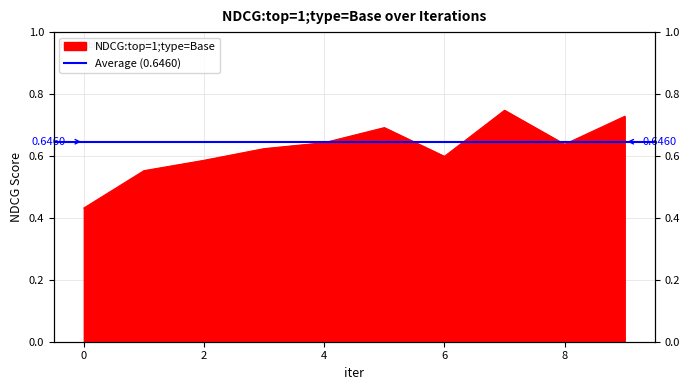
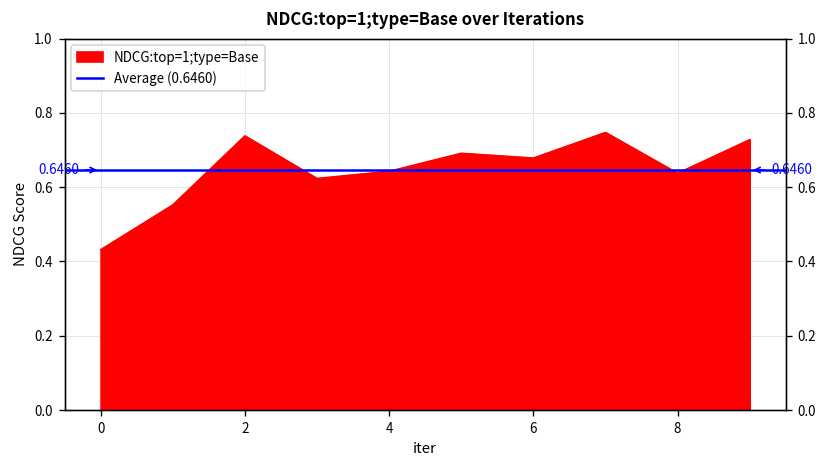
2: 0.59 -> 0.74
6: 0.60 -> 0.68
